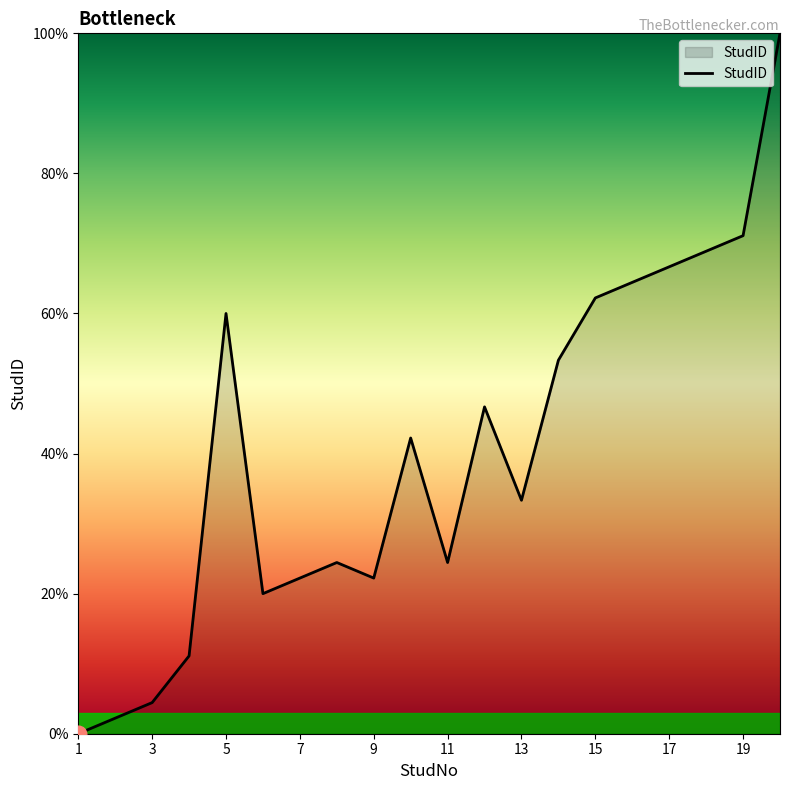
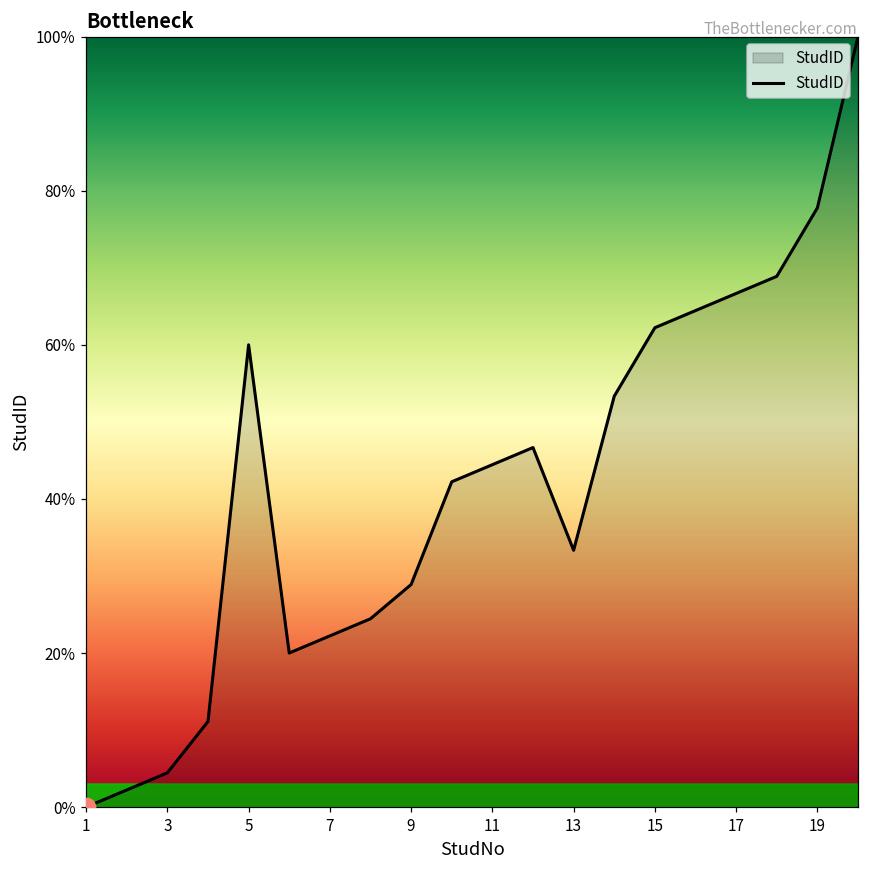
StudID, 9: 22% -> 29%
StudID, 11: 24% -> 44%
StudID, 19: 71% -> 78%
